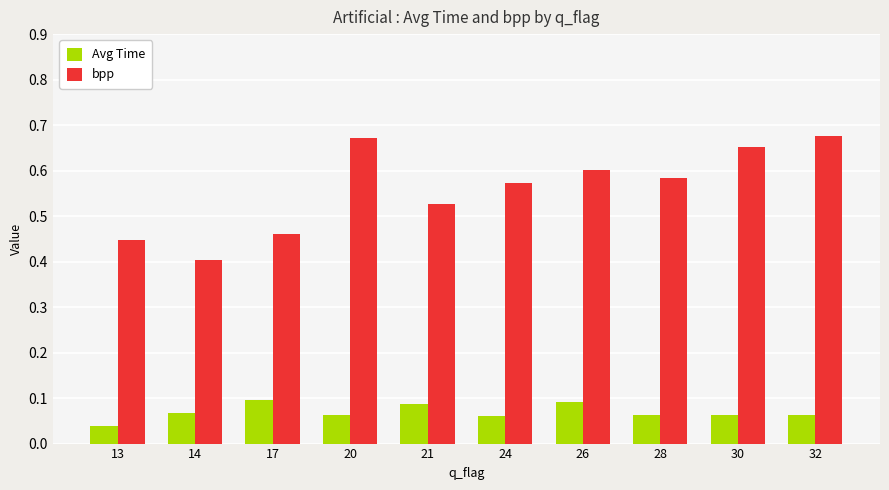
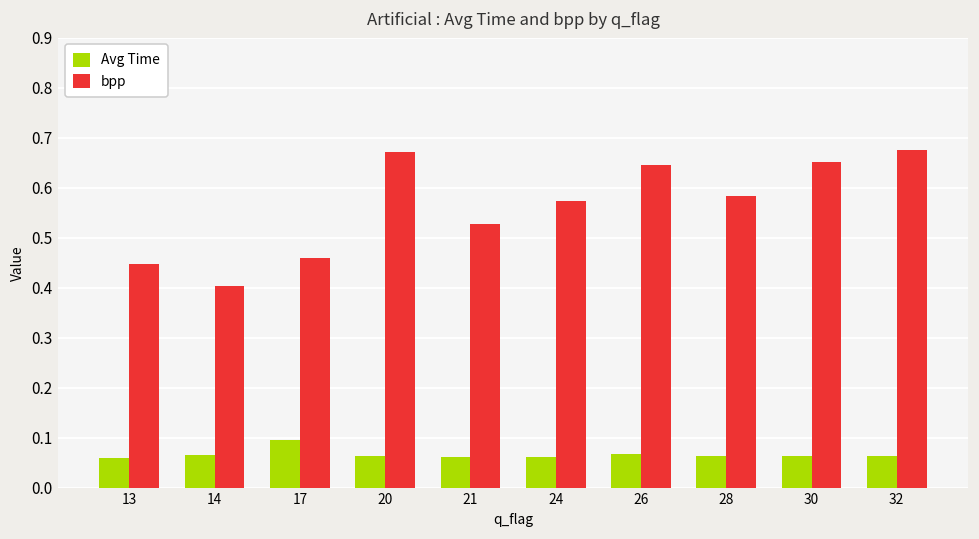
Avg Time, 13: 0.04 -> 0.06
Avg Time, 21: 0.09 -> 0.06
Avg Time, 26: 0.09 -> 0.07
bpp, 26: 0.60 -> 0.65
